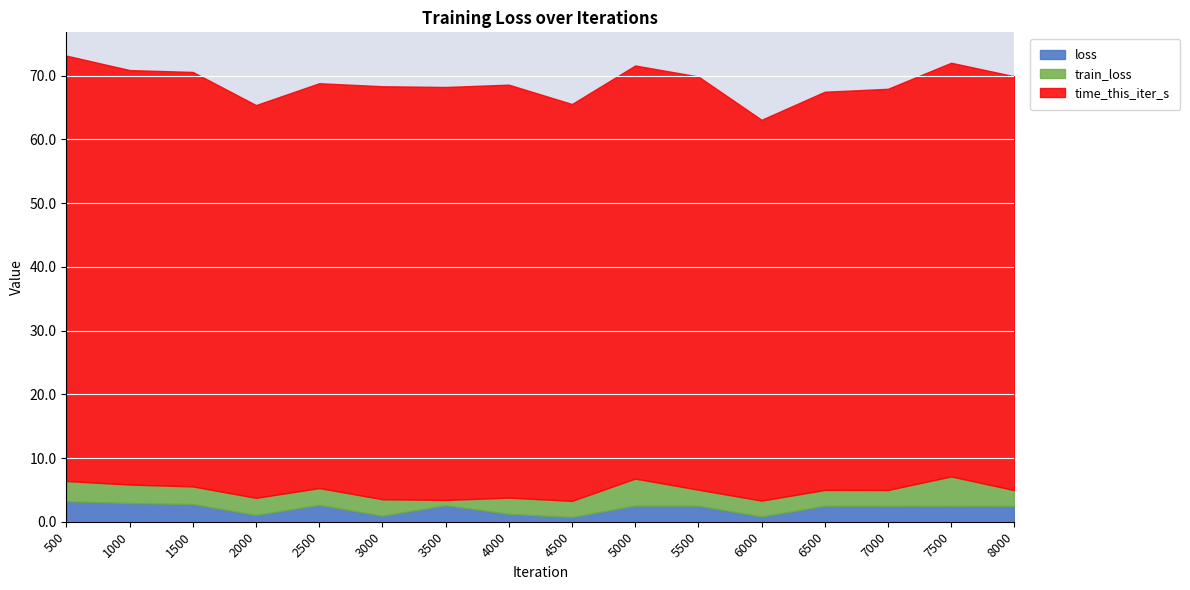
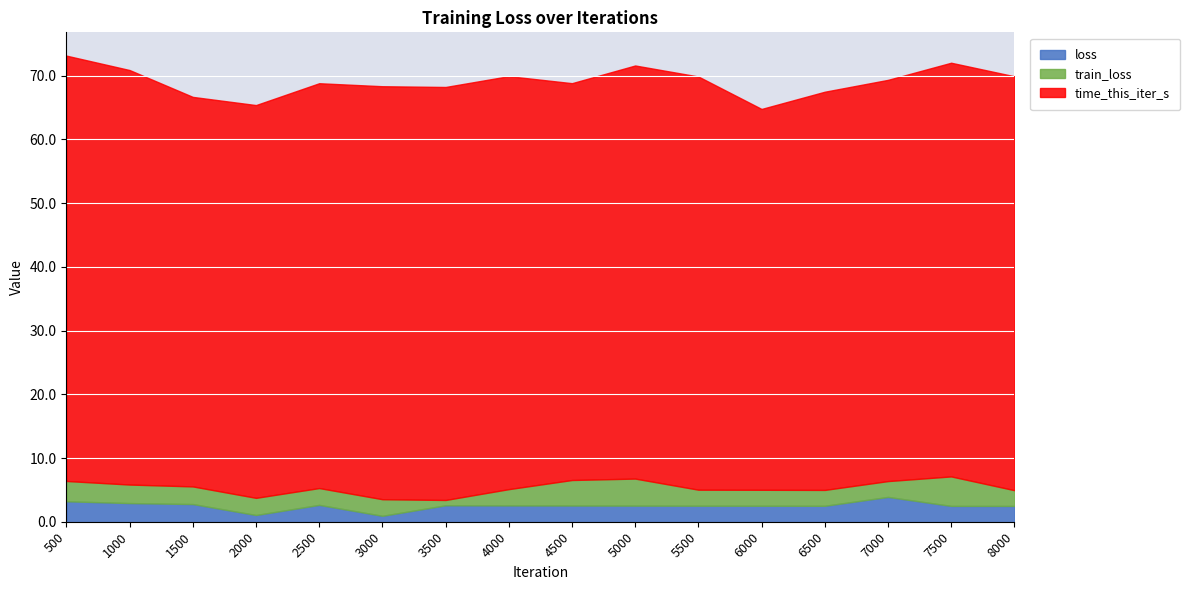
time_this_iter_s, 1500: 65 -> 61
loss, 4000: 1 -> 3
loss, 4500: 1 -> 3
train_loss, 4500: 3 -> 4
loss, 6000: 1 -> 3
loss, 7000: 2 -> 4
